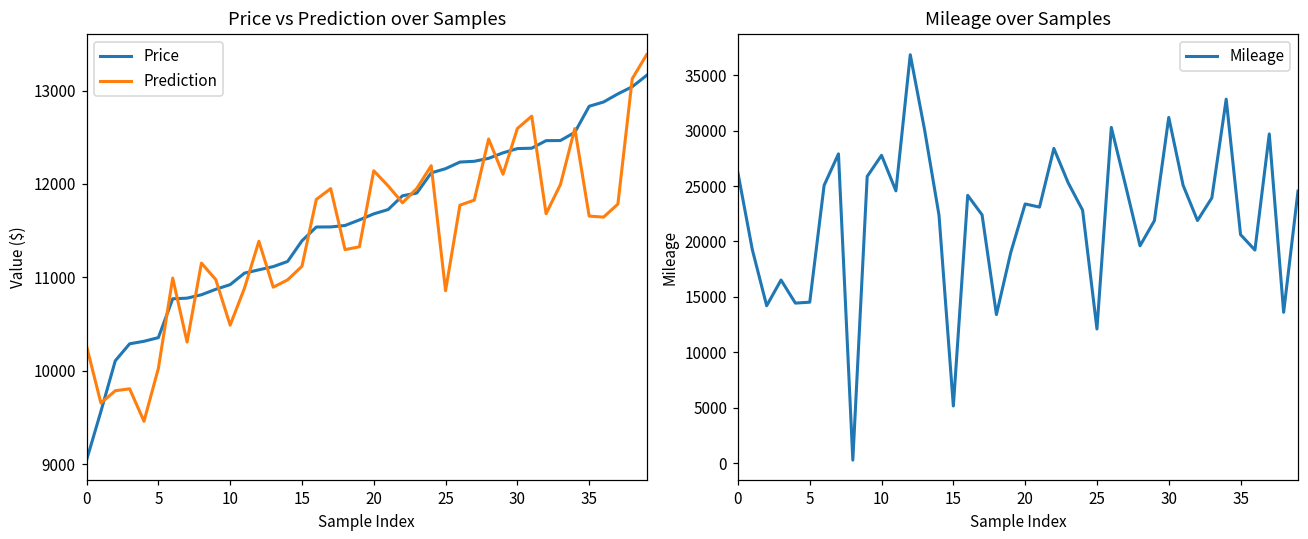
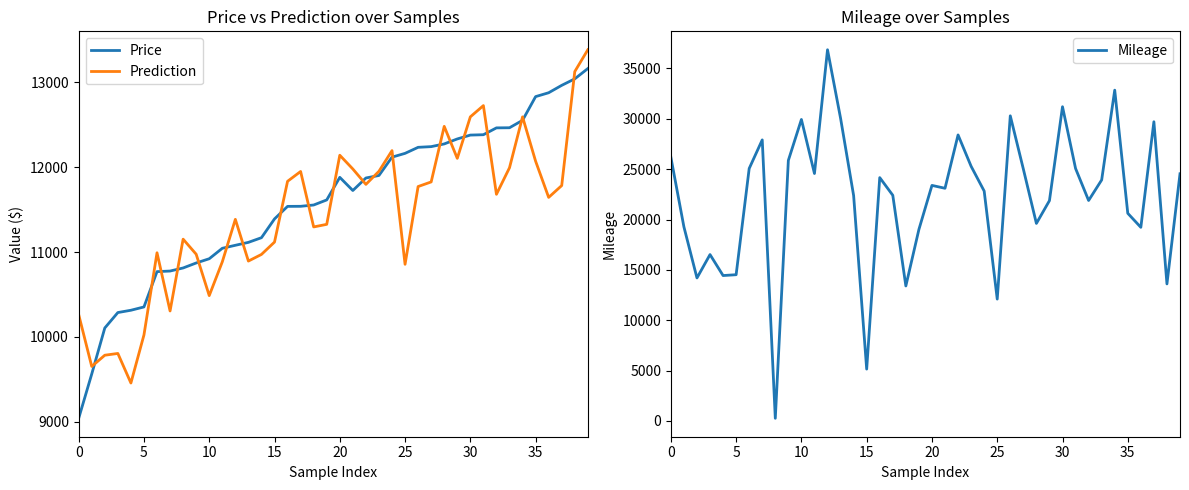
Price vs Prediction over Samples, Price, 20: 11700 -> 11900
Price vs Prediction over Samples, Prediction, 35: 11700 -> 12100
Mileage over Samples, 10: 27800 -> 29900
